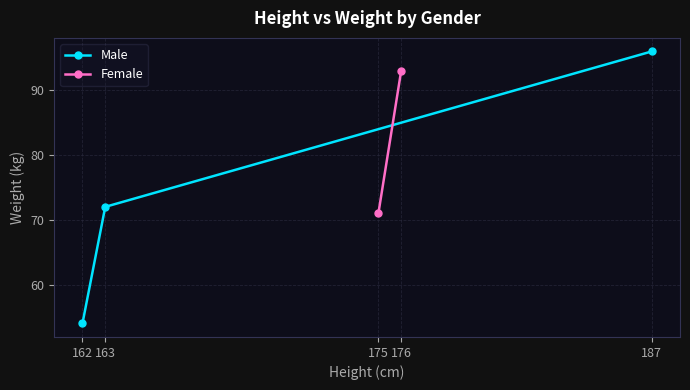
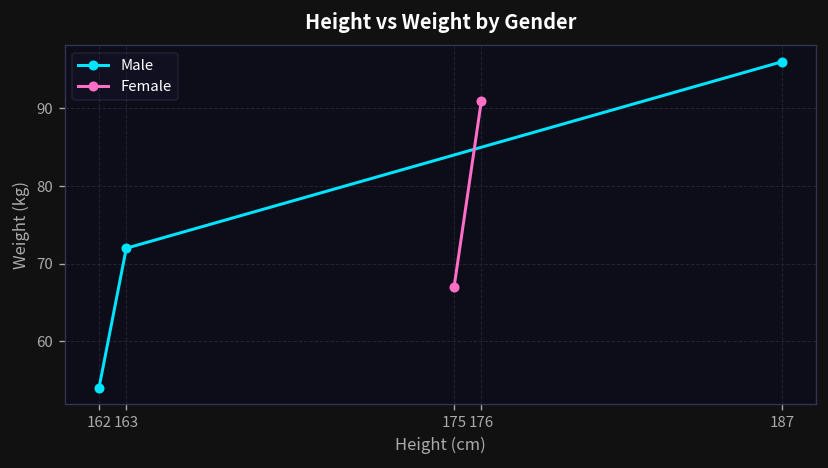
Female, 175: 71 -> 67
Female, 176: 93 -> 91
